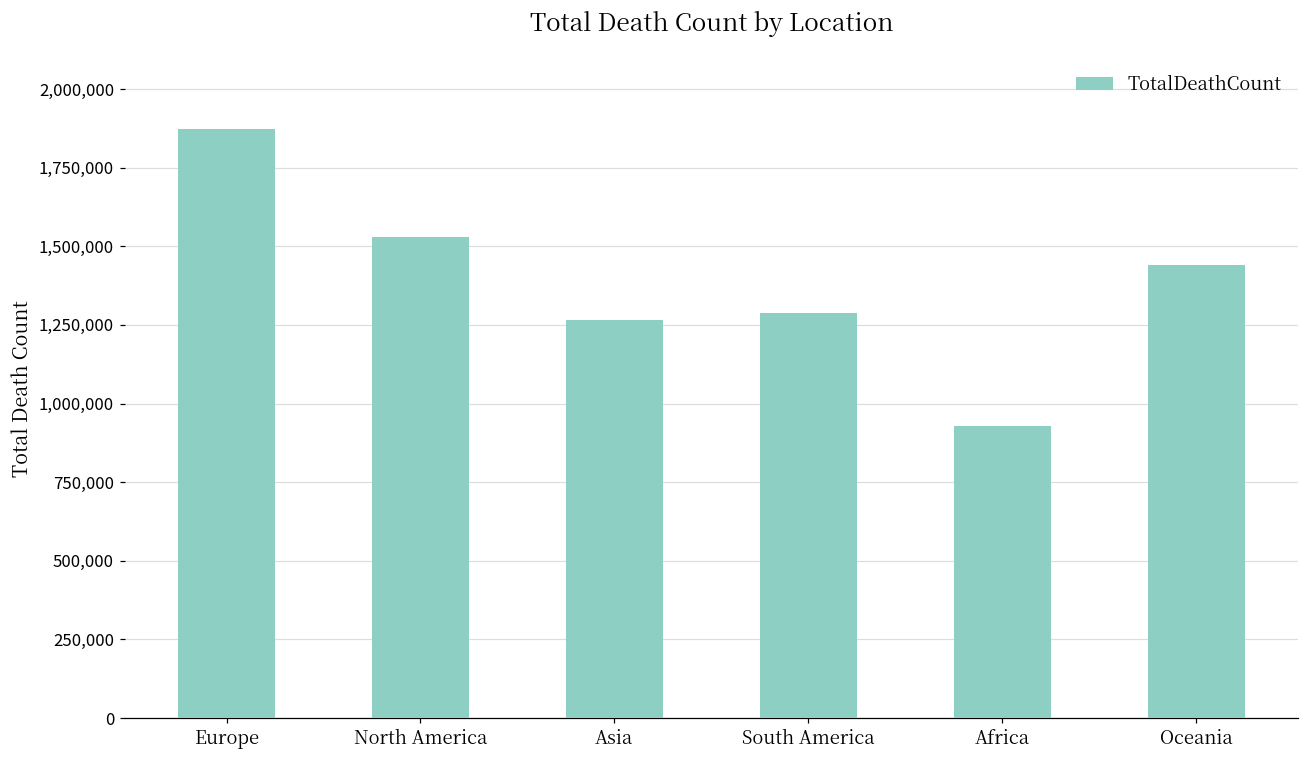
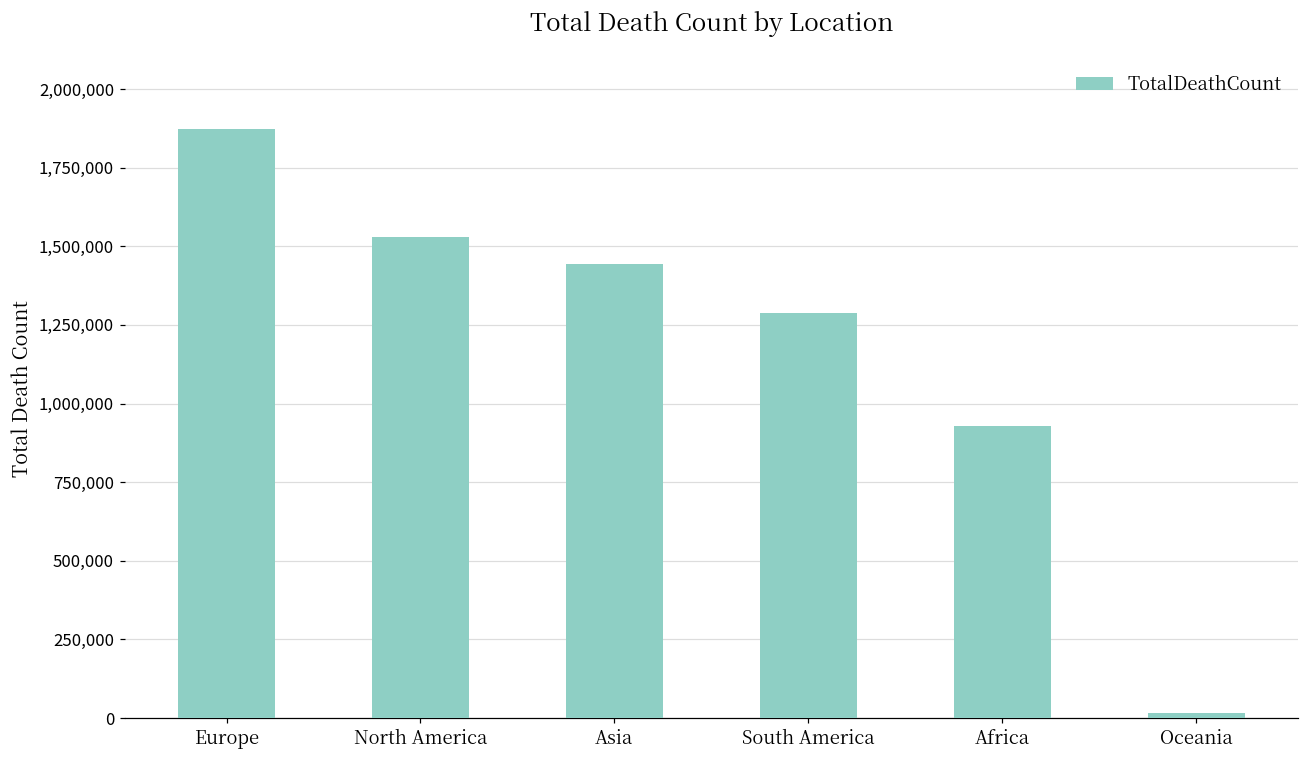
Asia: 1,270,000 -> 1,440,000
Oceania: 1,440,000 -> 20,000
